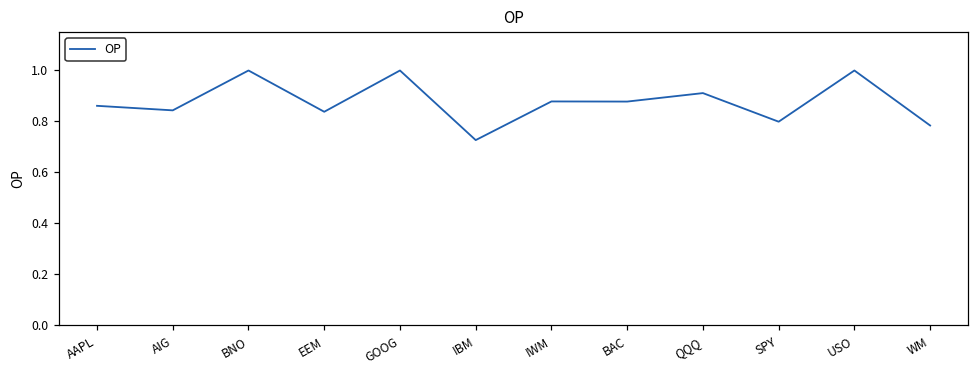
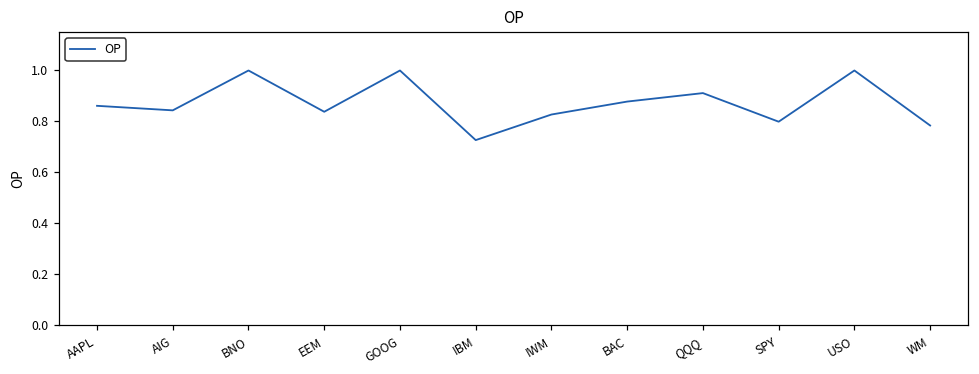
IWM: 0.88 -> 0.83
